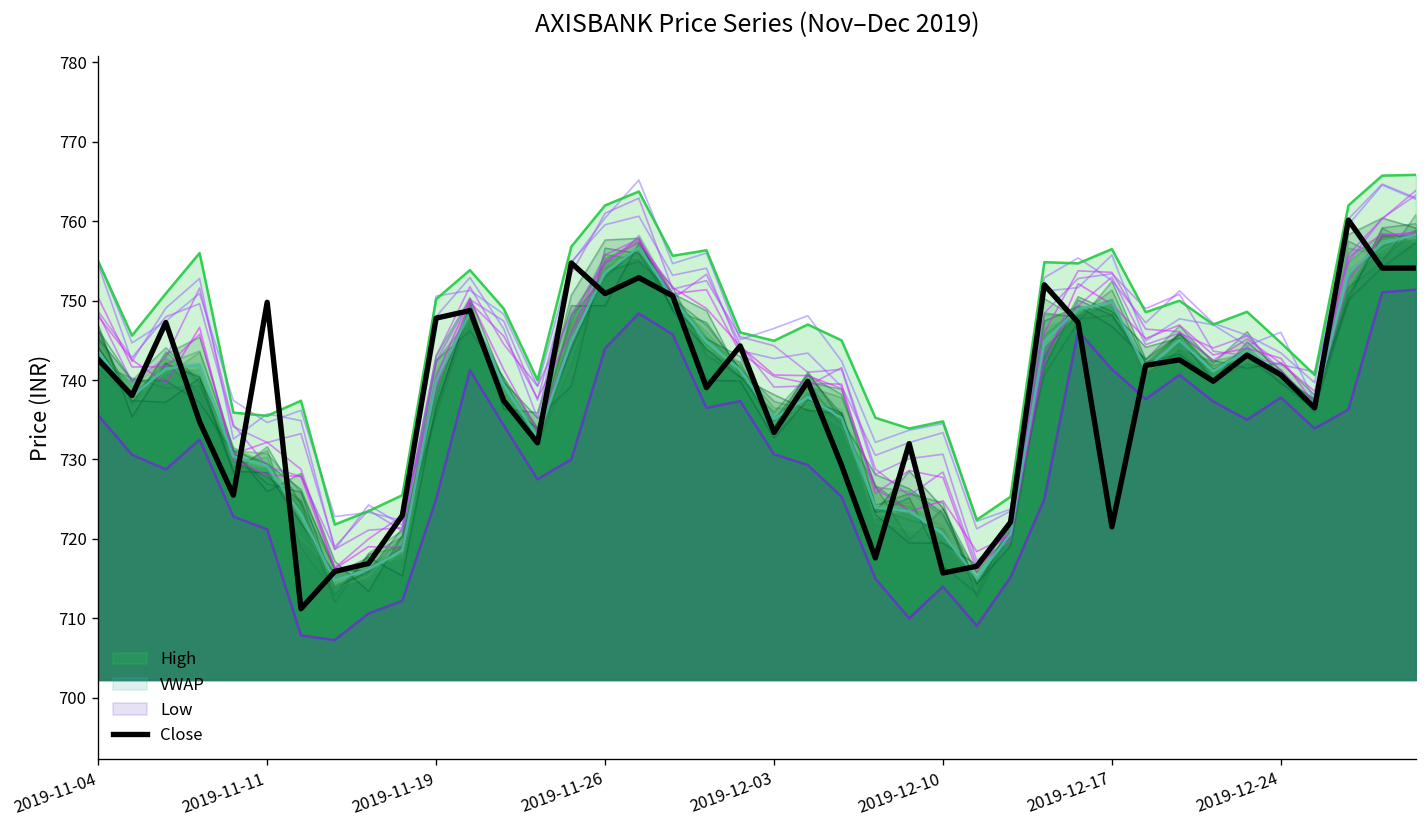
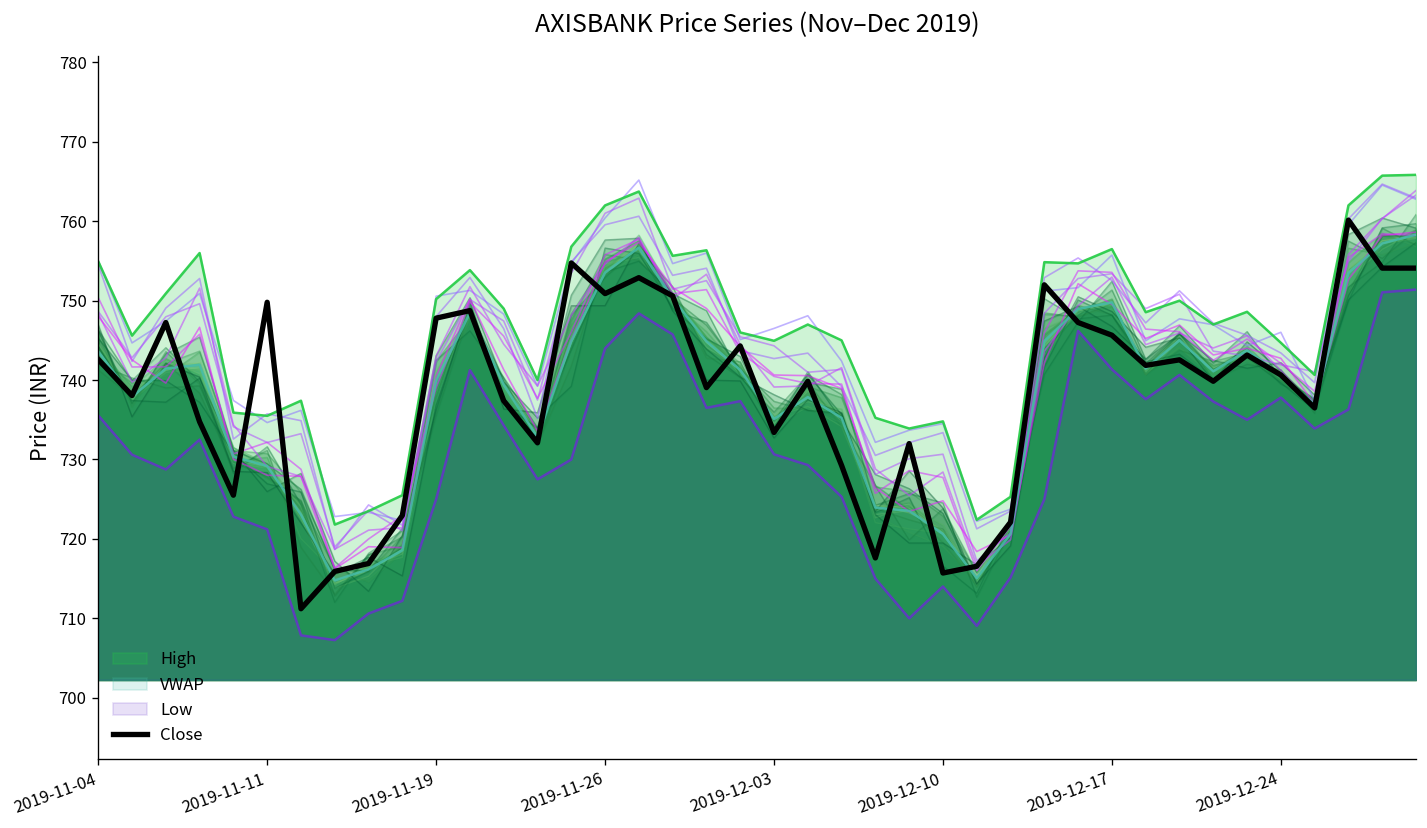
Close, 2019-12-17: 722 -> 746
